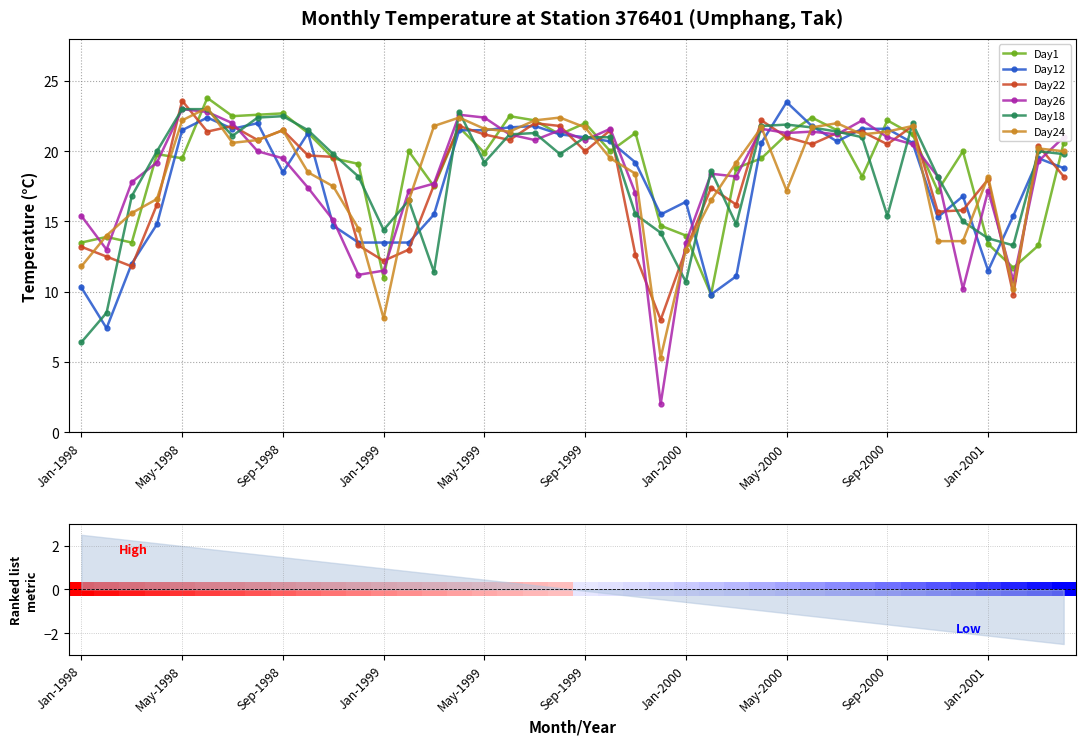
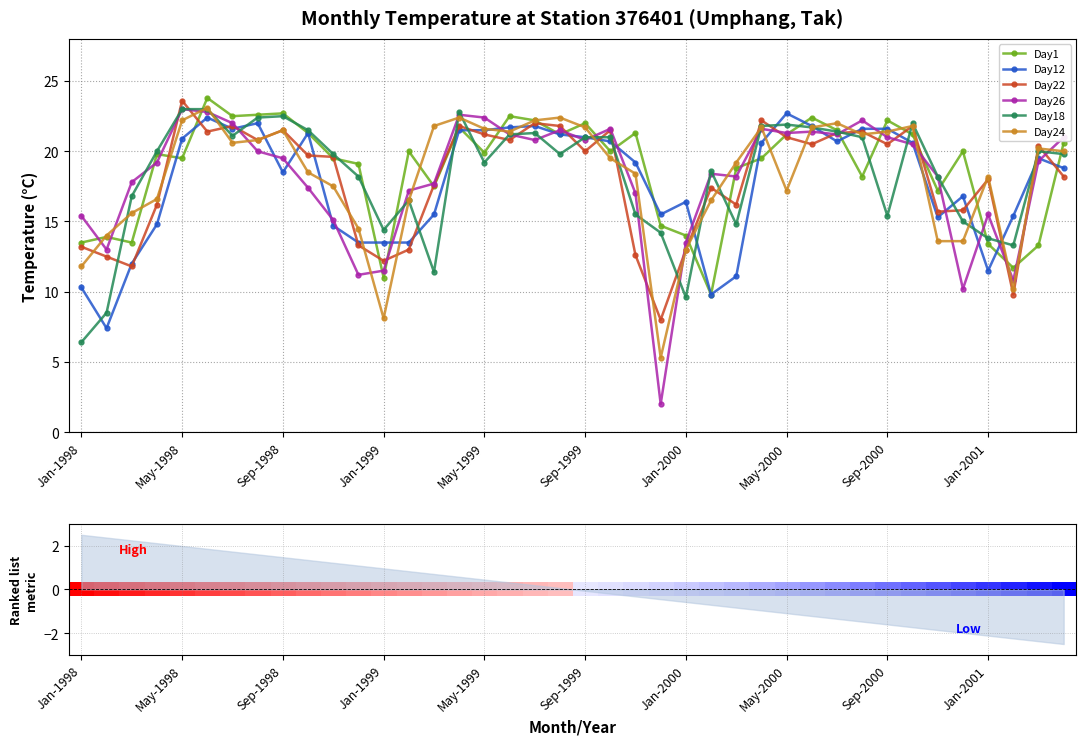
Monthly Temperature at Station 376401 (Umphang, Tak), Day12, May-1998: 21.5 -> 20.9
Monthly Temperature at Station 376401 (Umphang, Tak), Day18, Jan-2000: 10.7 -> 9.6
Monthly Temperature at Station 376401 (Umphang, Tak), Day12, May-2000: 23.5 -> 22.7
Monthly Temperature at Station 376401 (Umphang, Tak), Day26, Jan-2001: 17.2 -> 15.5
